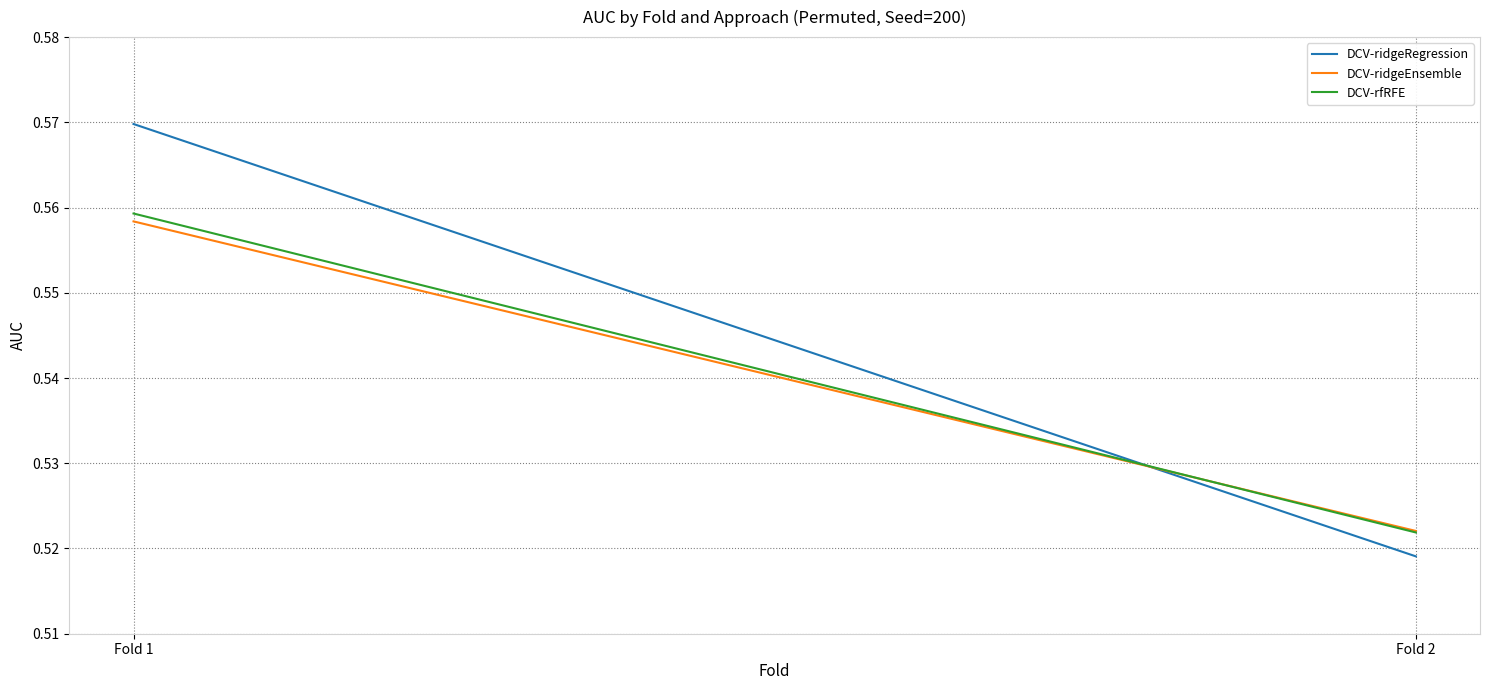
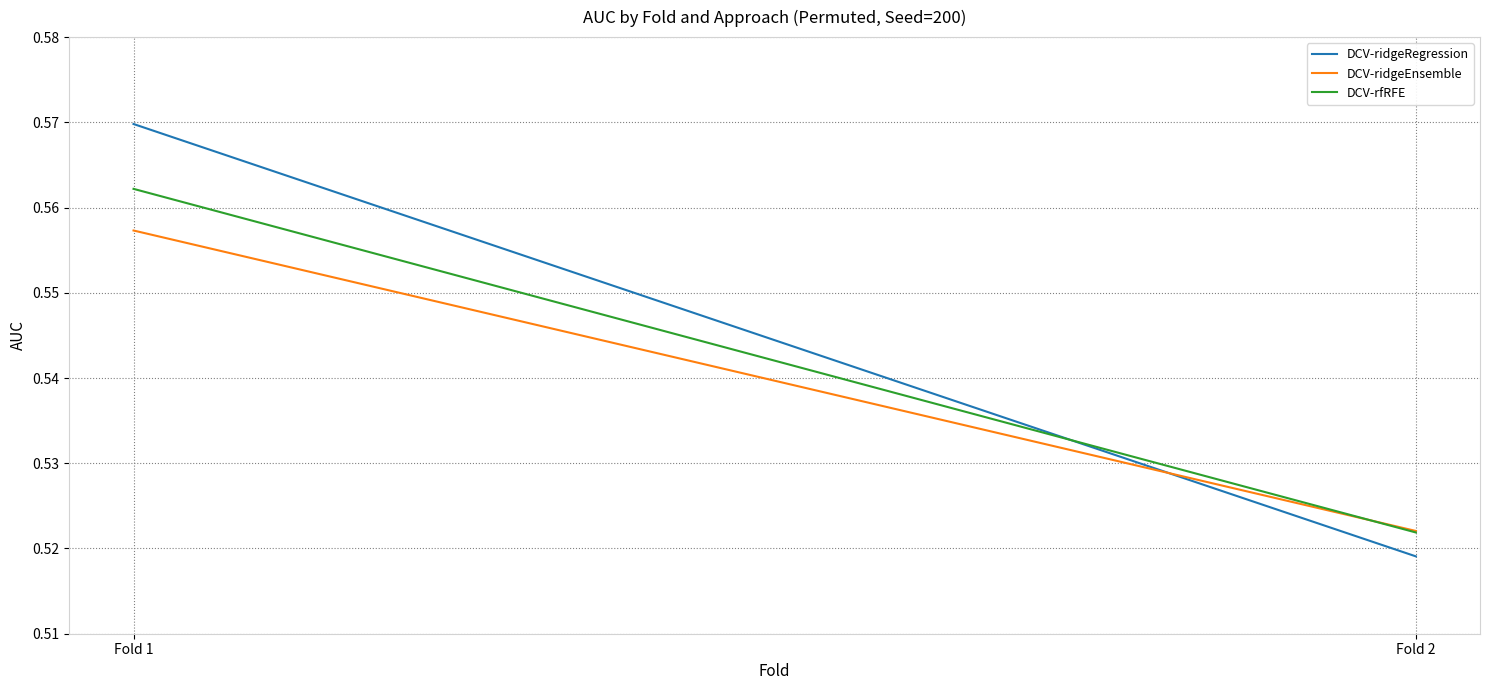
DCV-ridgeEnsemble, Fold 1: 0.558 -> 0.557
DCV-rfRFE, Fold 1: 0.559 -> 0.562
